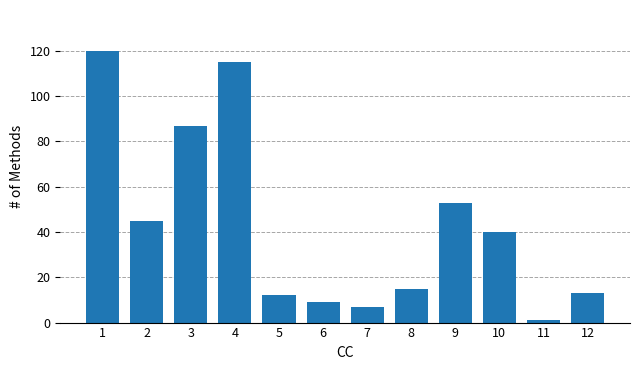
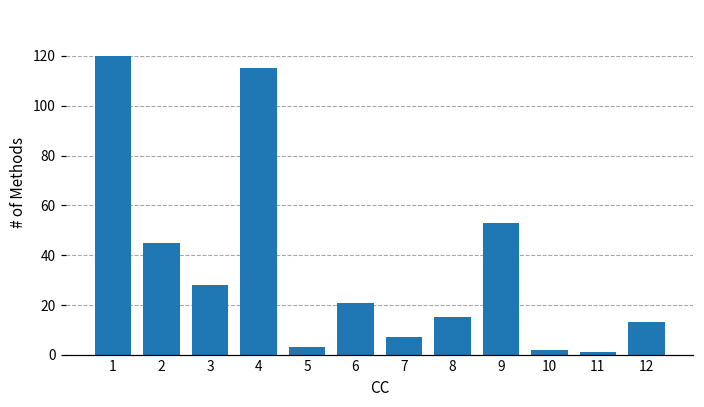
3: 87 -> 28
5: 12 -> 3
6: 9 -> 21
10: 40 -> 2
